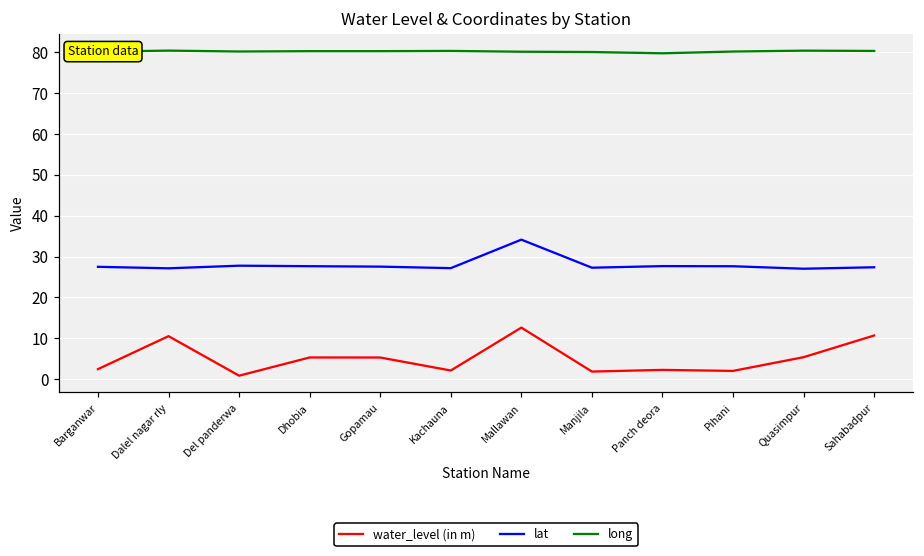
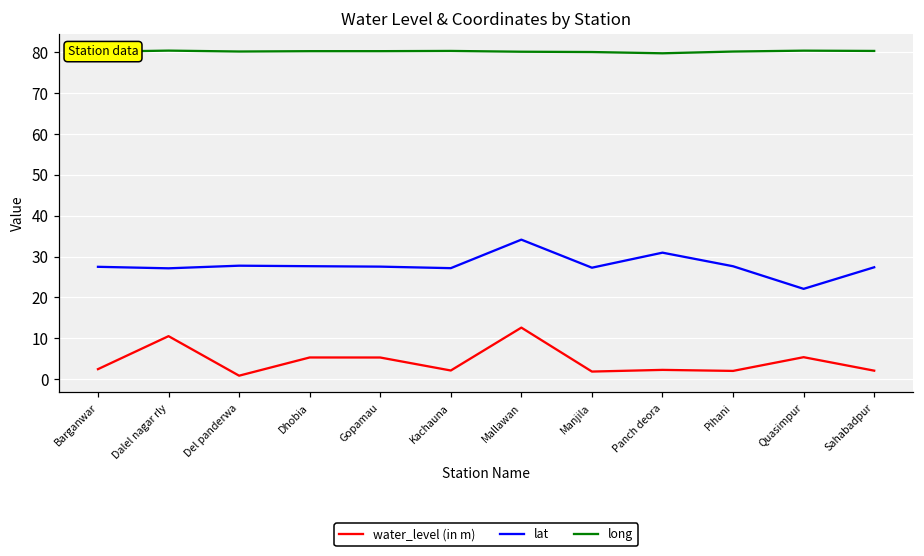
lat, Panch deora: 28 -> 31
lat, Quasimpur: 27 -> 22
water_level (in m), Sahabadpur: 11 -> 2
